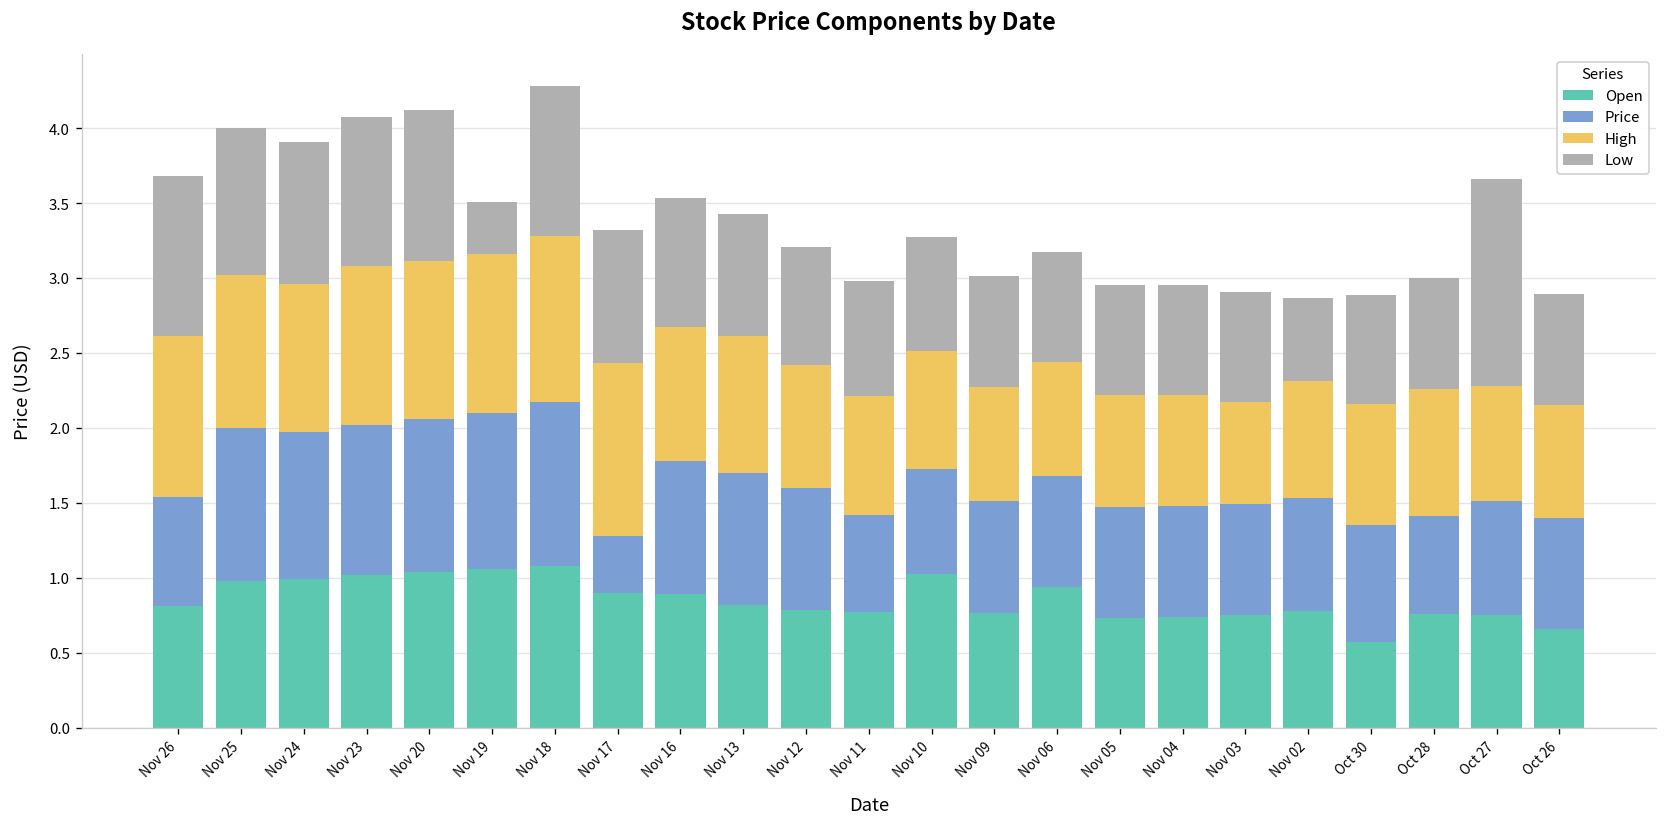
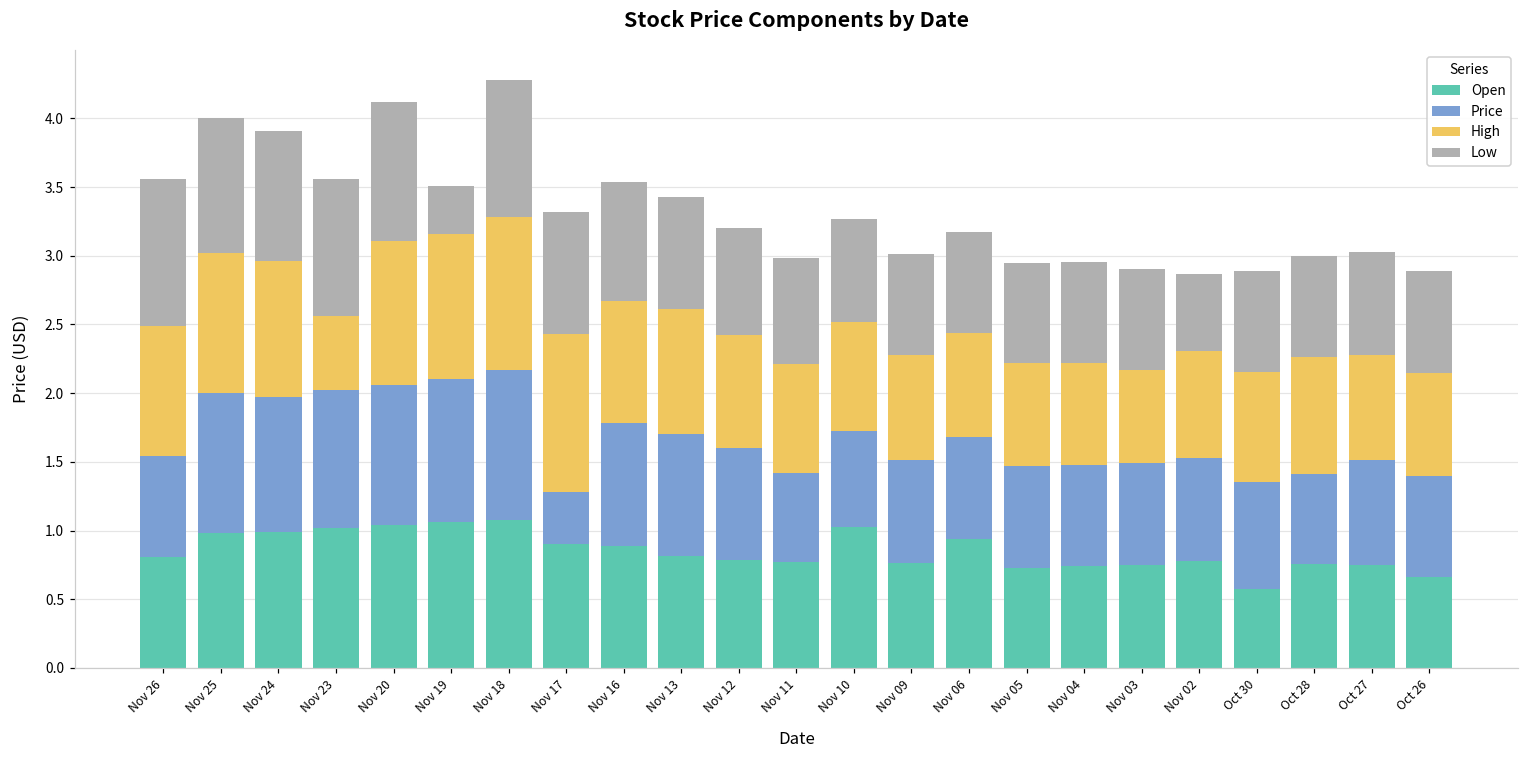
High, Nov 26: 1.07 -> 0.95
High, Nov 23: 1.06 -> 0.54
Low, Oct 27: 1.38 -> 0.75
